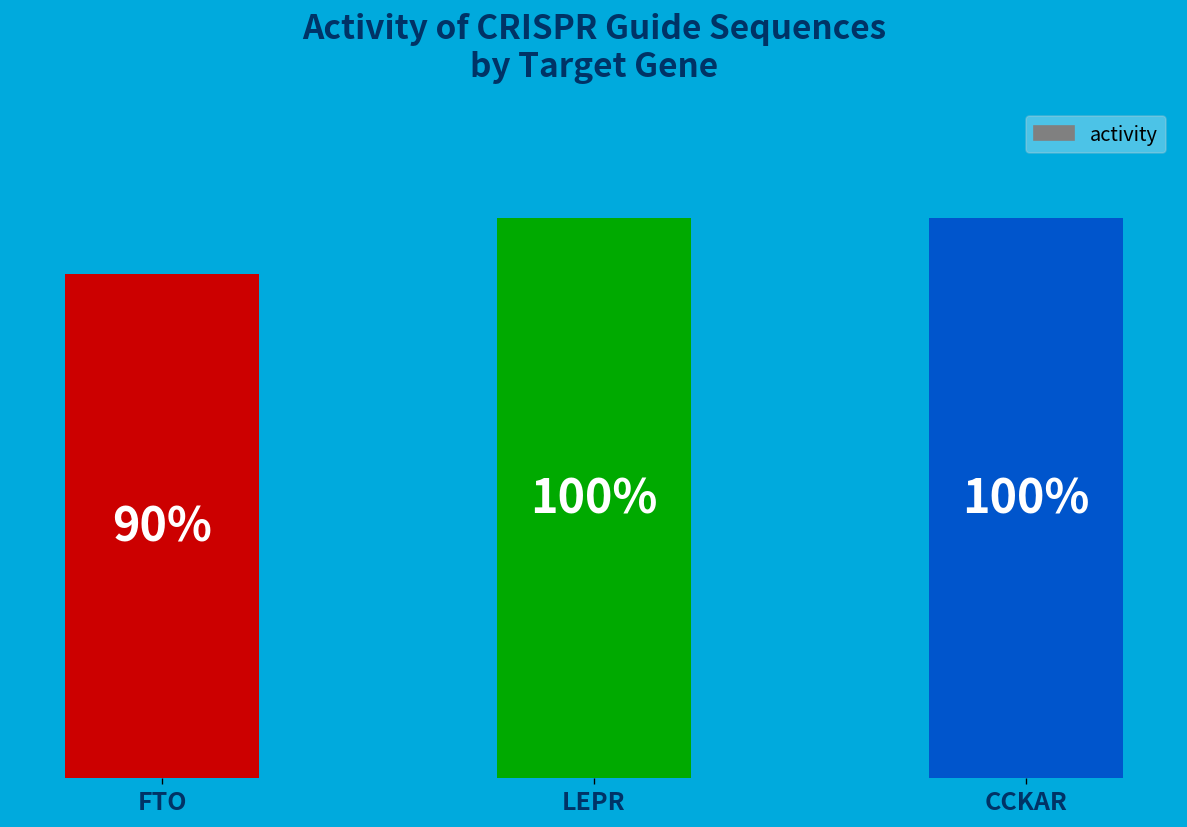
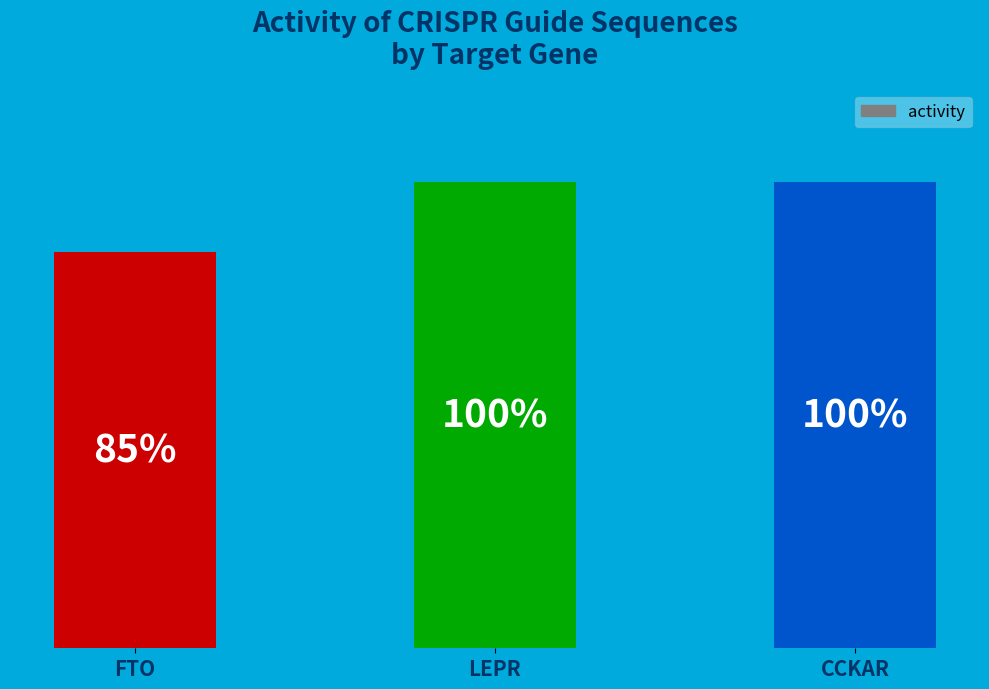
FTO: 90% -> 85%
